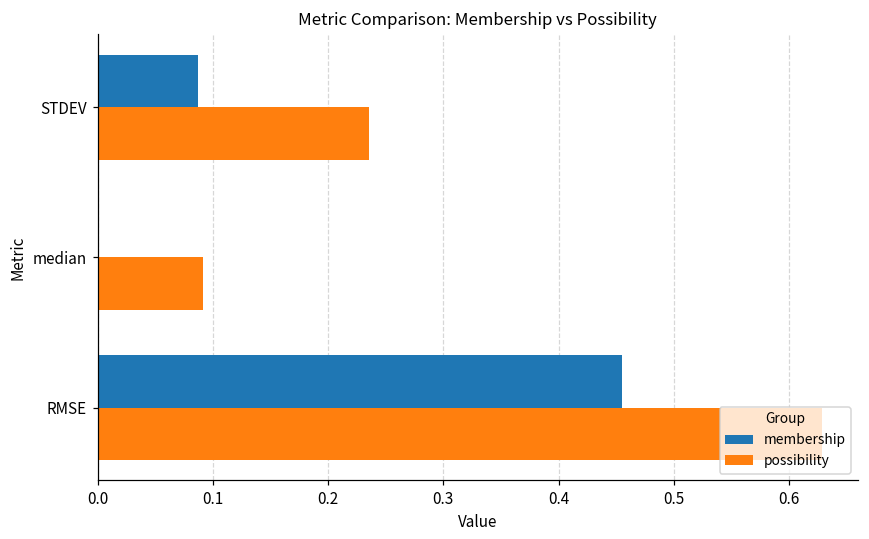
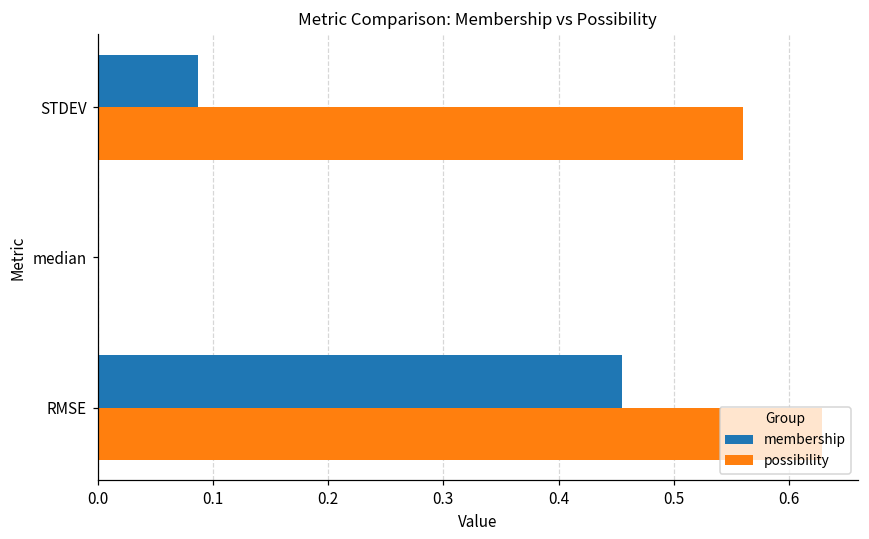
possibility, STDEV: 0.236 -> 0.560
possibility, median: 0.092 -> 0.001
